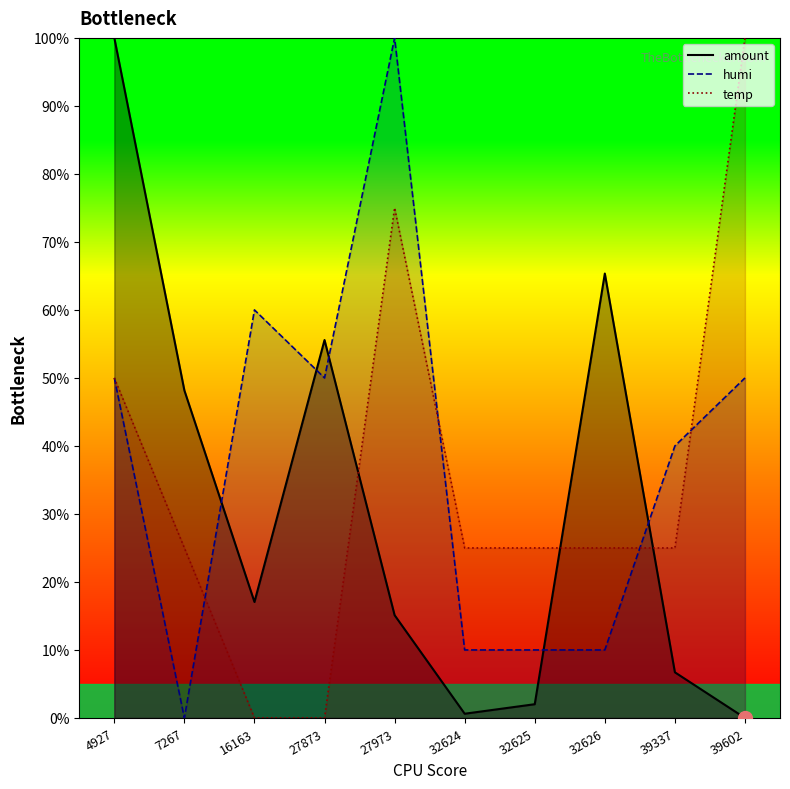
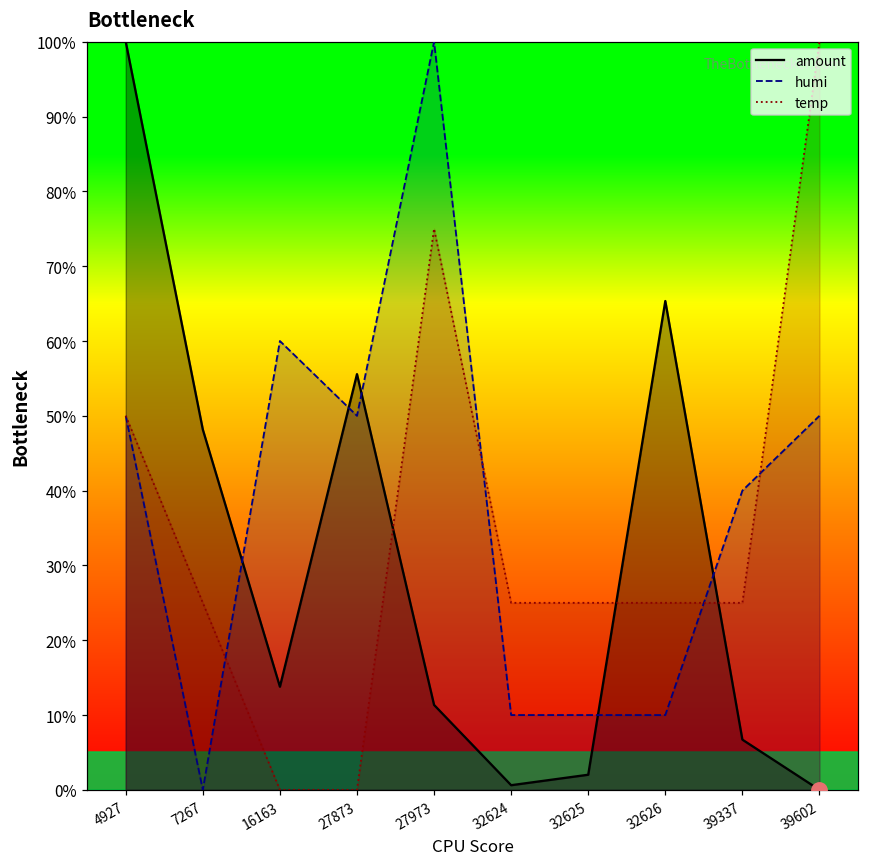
amount, 16163: 17% -> 14%
amount, 27973: 15% -> 11%
